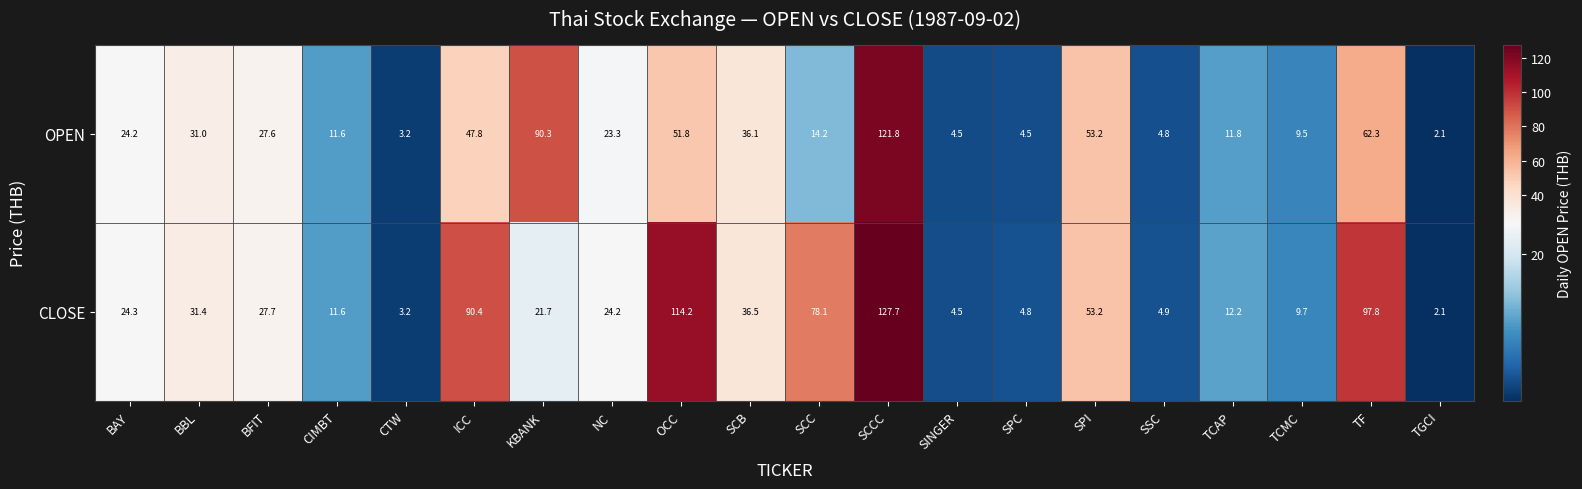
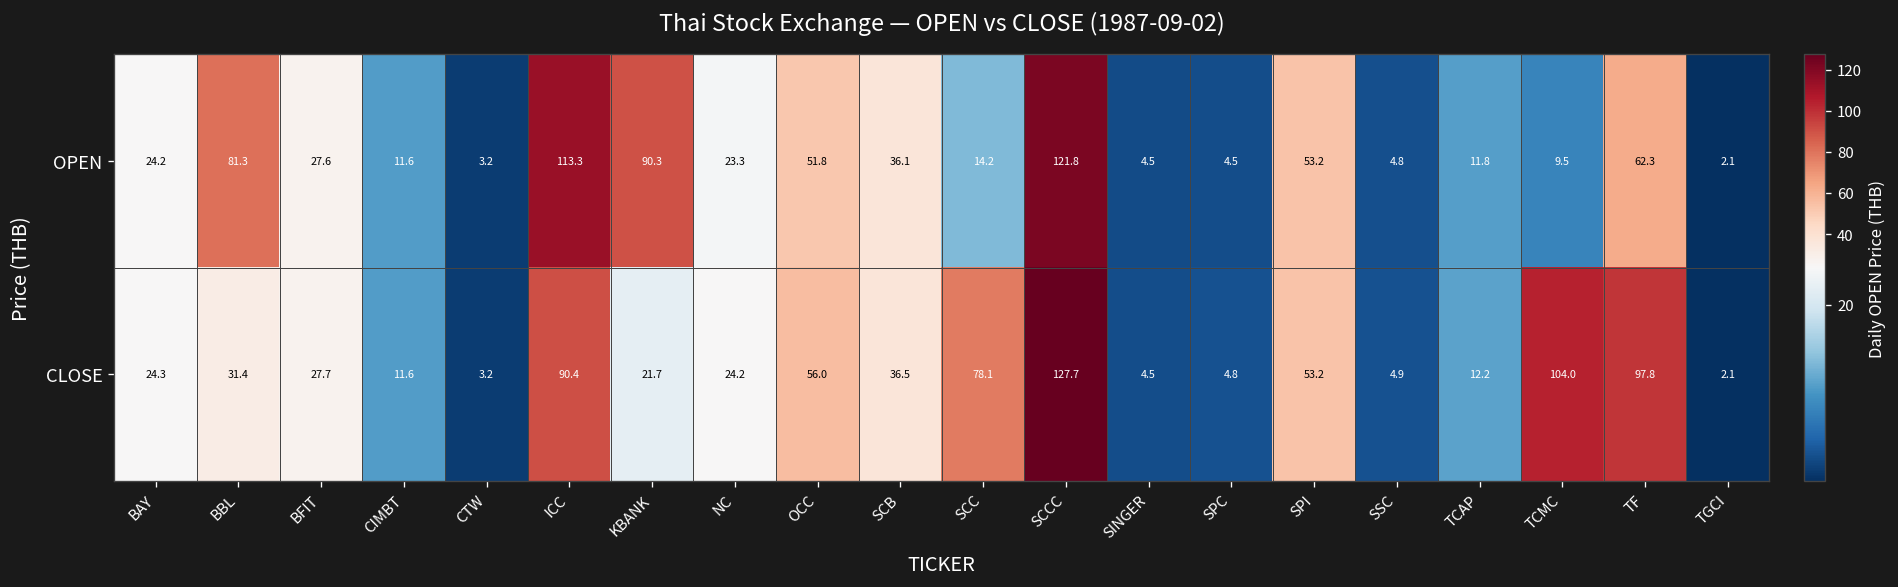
OPEN, BBL: 31.0 -> 81.3
OPEN, ICC: 47.8 -> 113.3
CLOSE, OCC: 114.2 -> 56.0
CLOSE, TCMC: 9.7 -> 104.0
